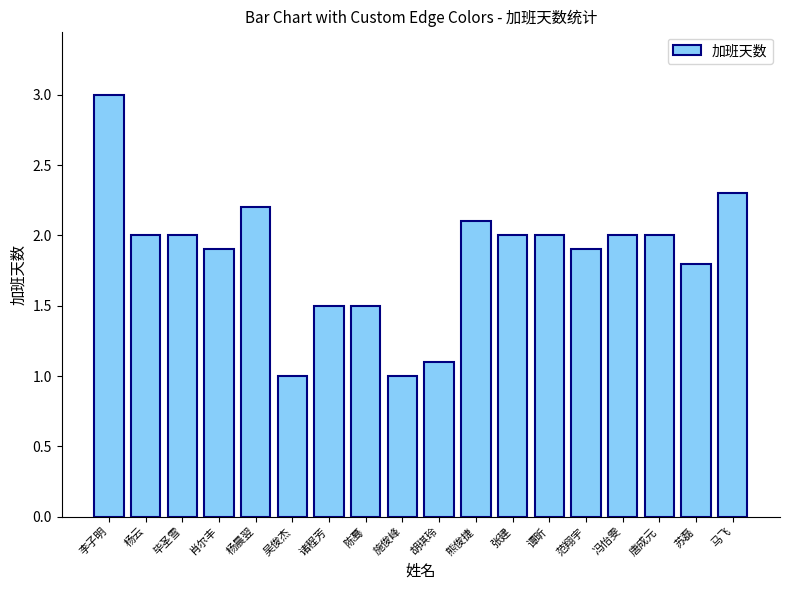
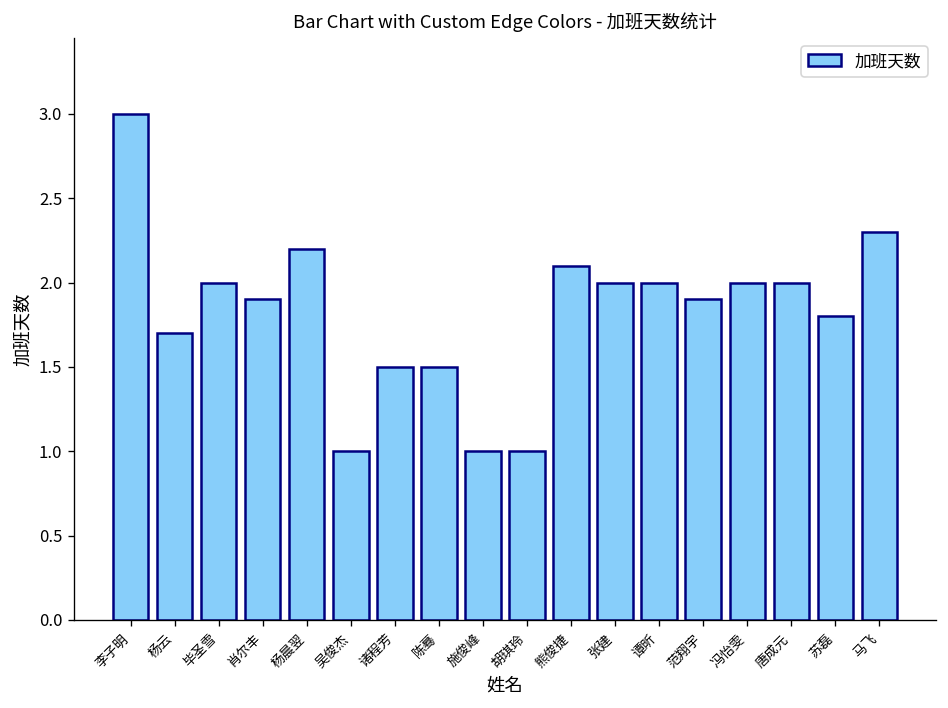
杨云: 2.0 -> 1.7
胡琪玲: 1.1 -> 1.0
